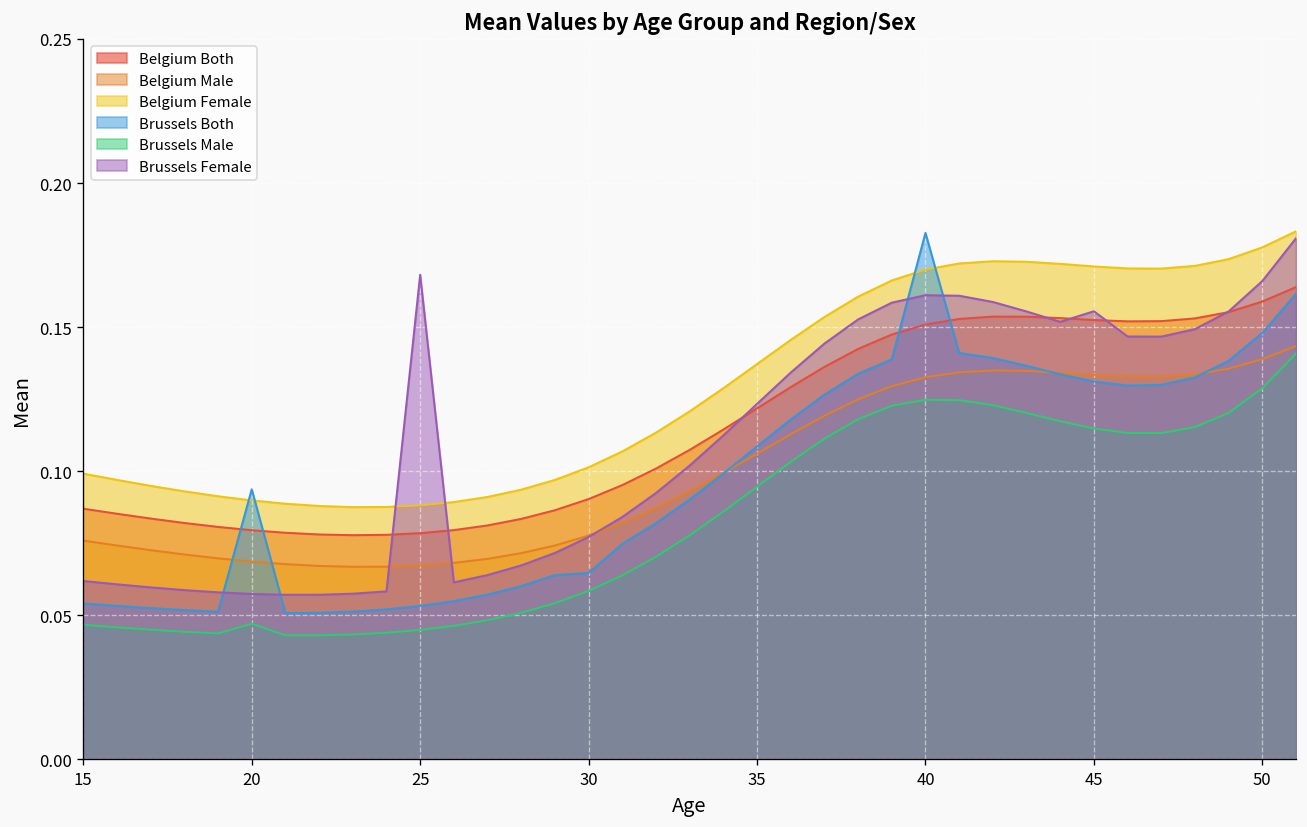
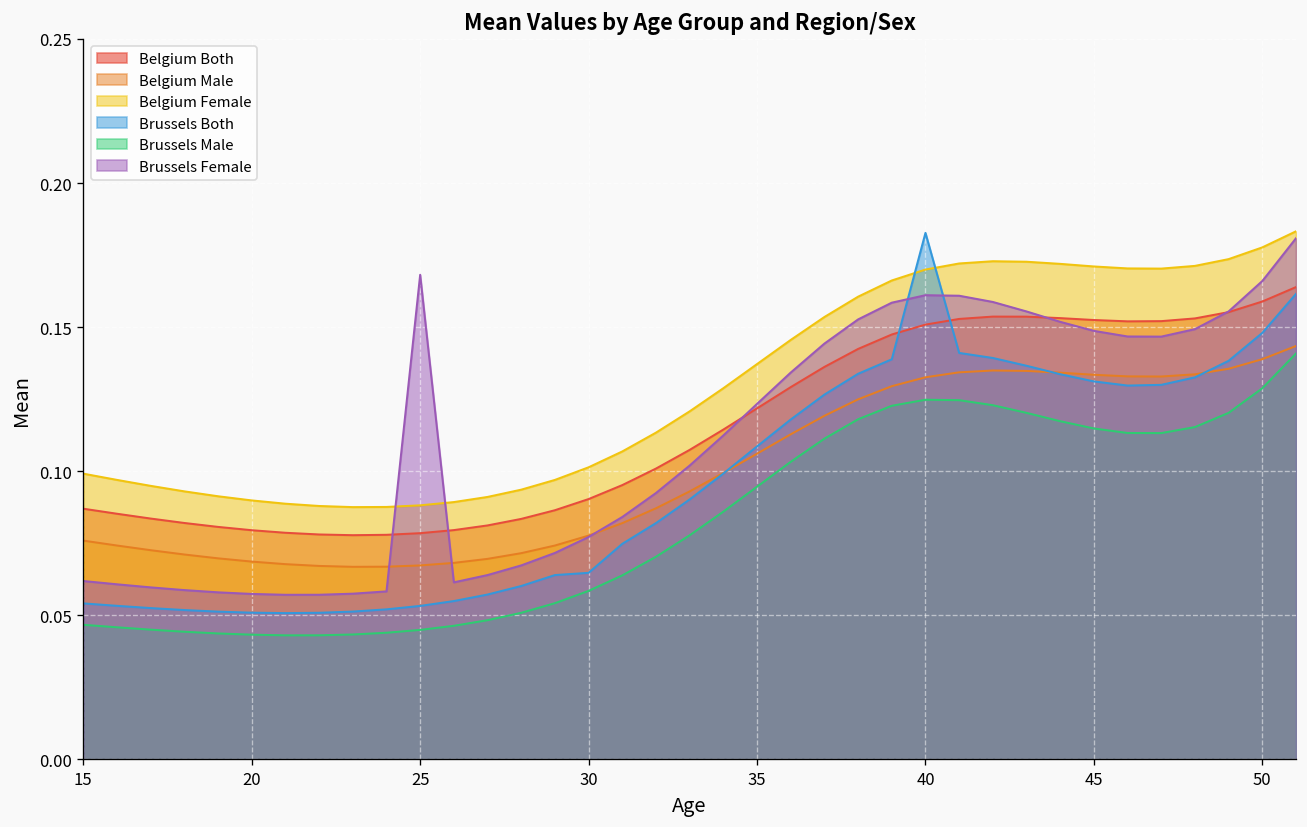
Brussels Both, 20: 0.094 -> 0.051
Brussels Male, 20: 0.047 -> 0.043
Brussels Female, 45: 0.156 -> 0.149
